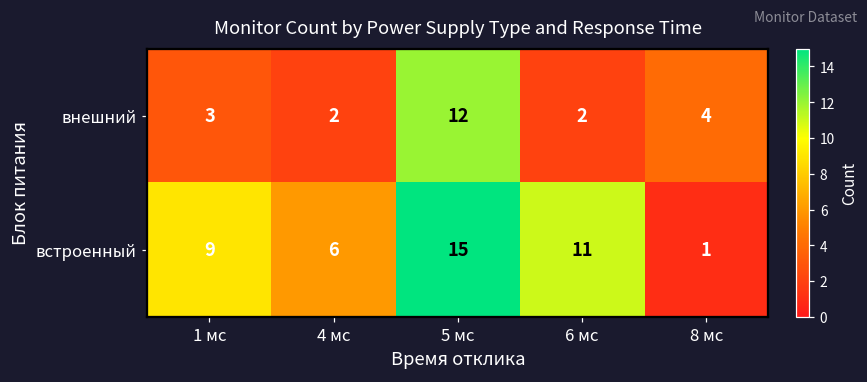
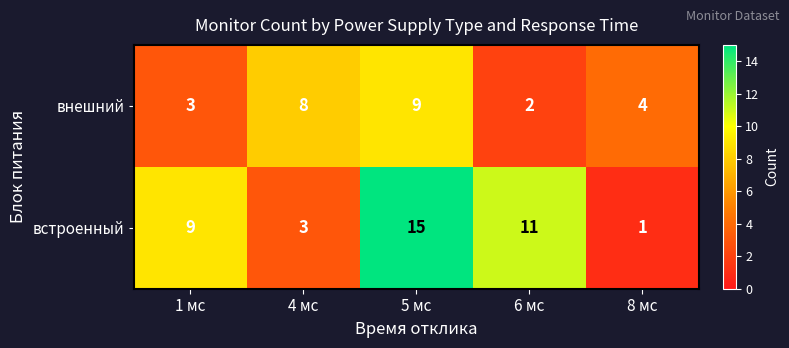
внешний, 4 мс: 2 -> 8
внешний, 5 мс: 12 -> 9
встроенный, 4 мс: 6 -> 3
